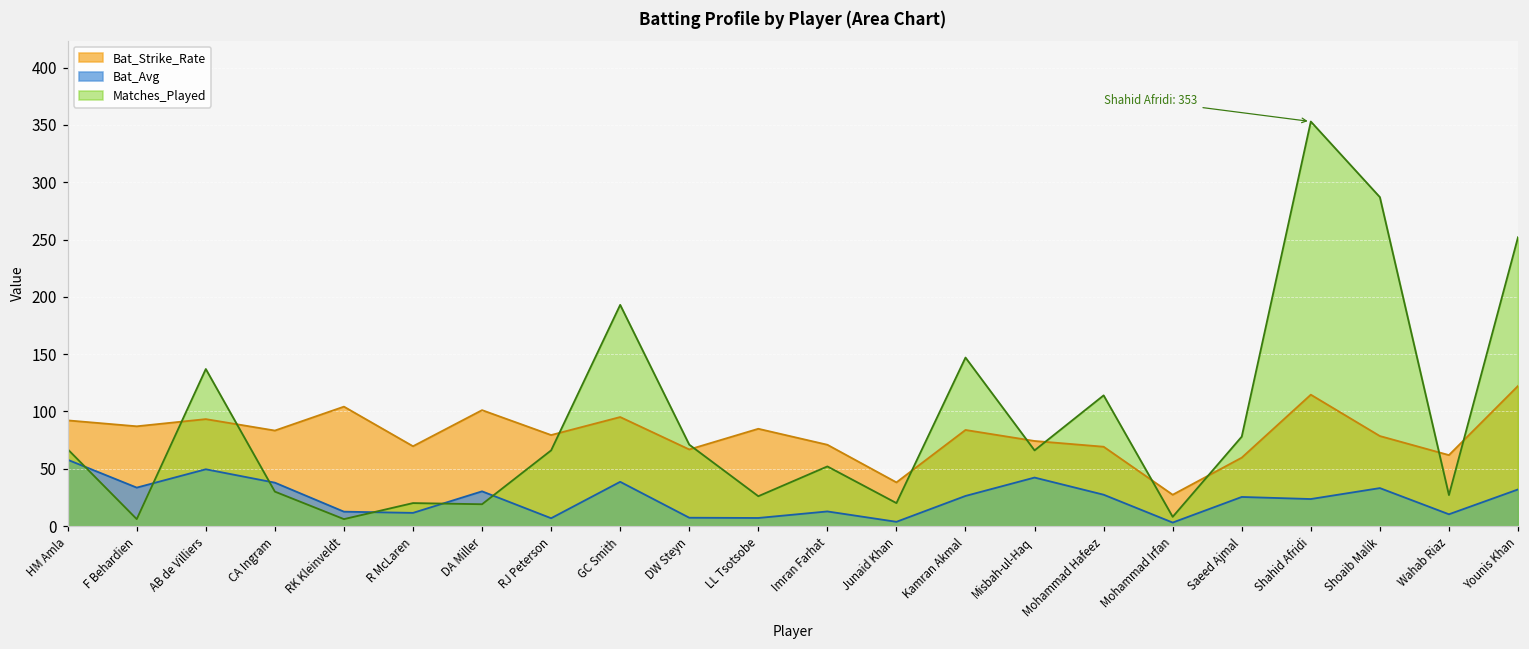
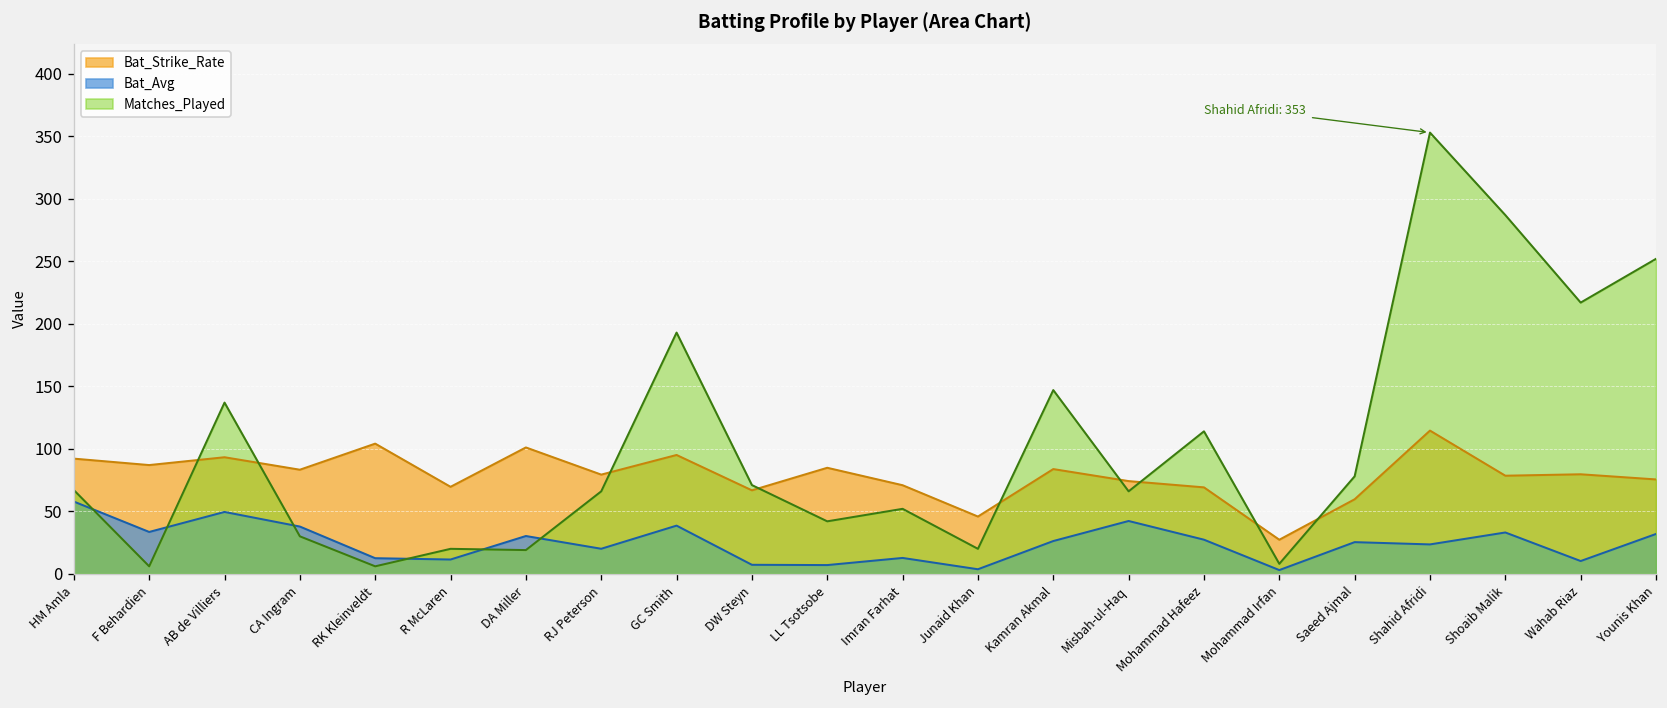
Bat_Avg, RJ Peterson: 7 -> 20
Matches_Played, LL Tsotsobe: 26 -> 42
Bat_Strike_Rate, Junaid Khan: 38 -> 46
Bat_Strike_Rate, Wahab Riaz: 62 -> 80
Matches_Played, Wahab Riaz: 27 -> 217
Bat_Strike_Rate, Younis Khan: 122 -> 76
